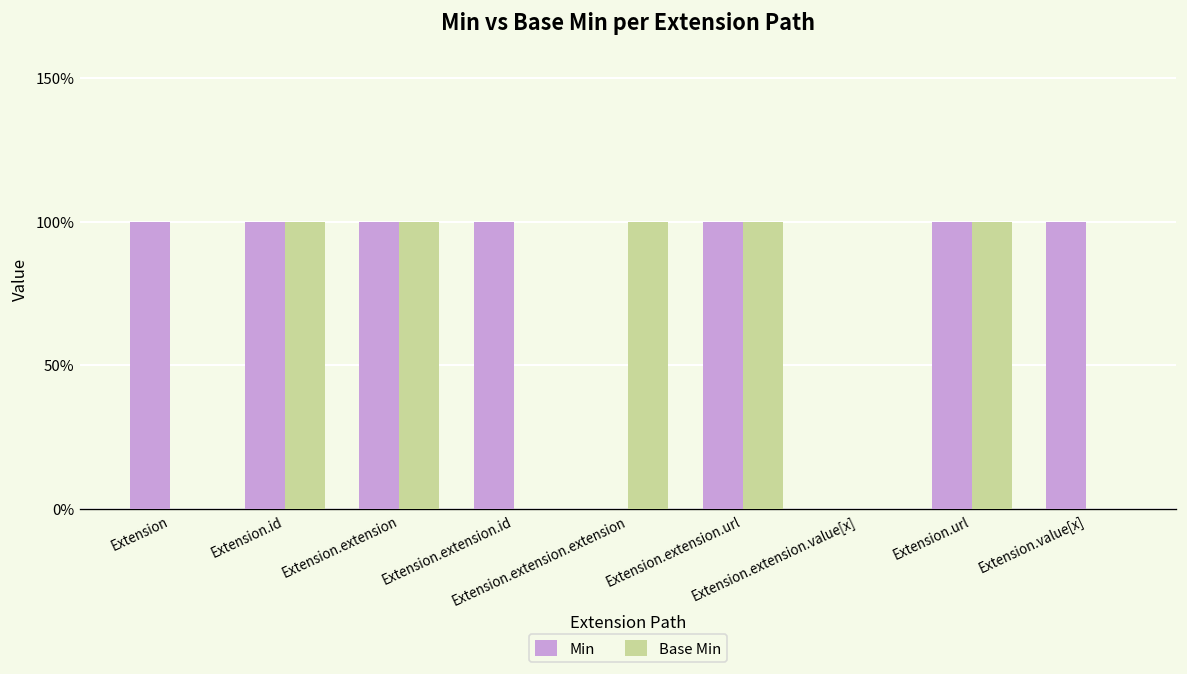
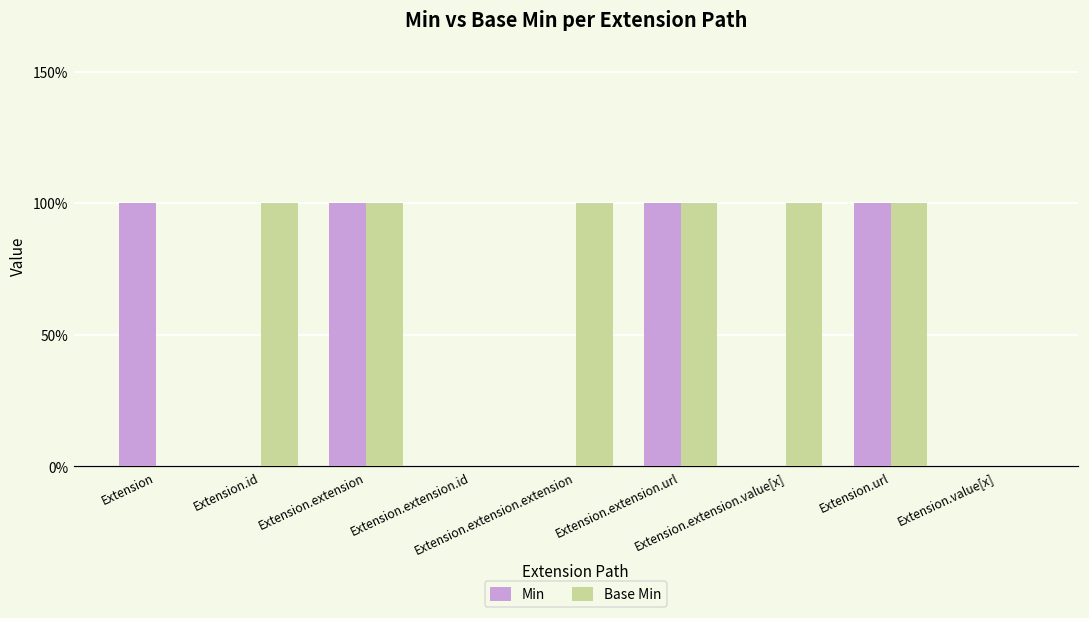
Min, Extension.id: 100% -> 0%
Min, Extension.extension.id: 100% -> 0%
Base Min, Extension.extension.value[x]: 0% -> 100%
Min, Extension.value[x]: 100% -> 0%
